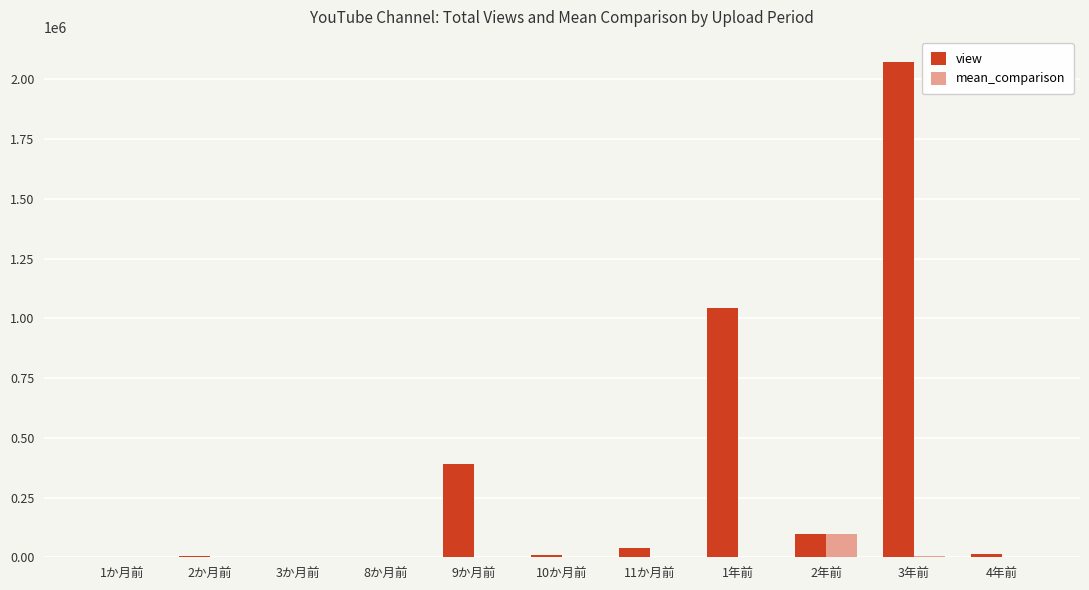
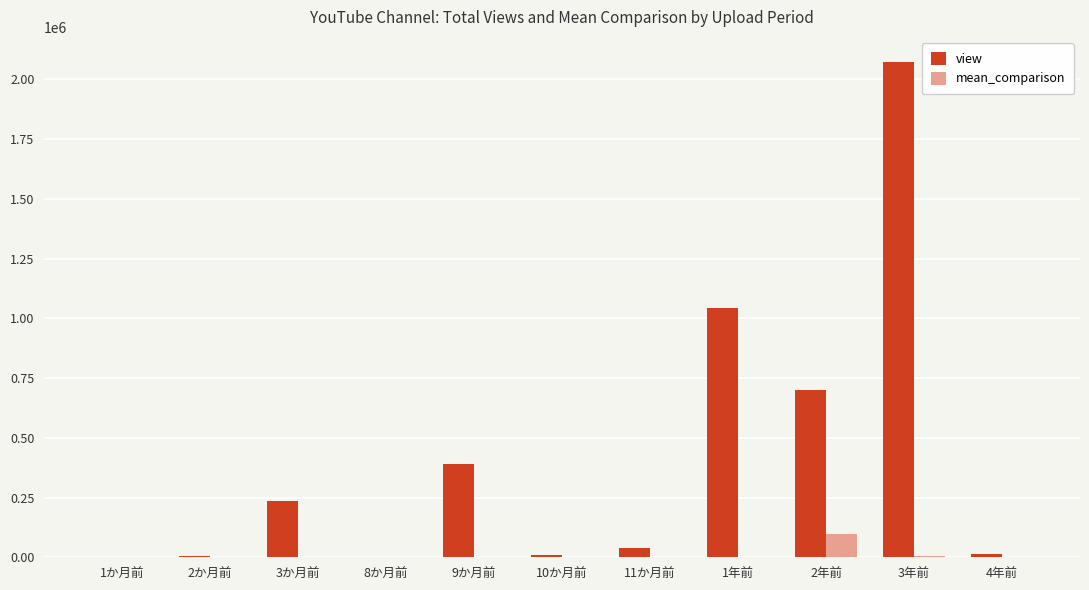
view, 3か月前: 0 -> 240000
view, 2年前: 100000 -> 700000
